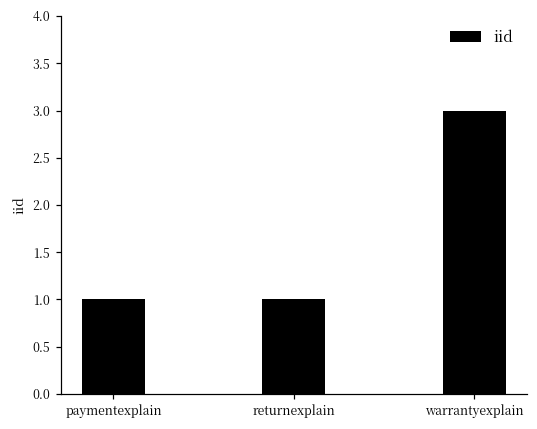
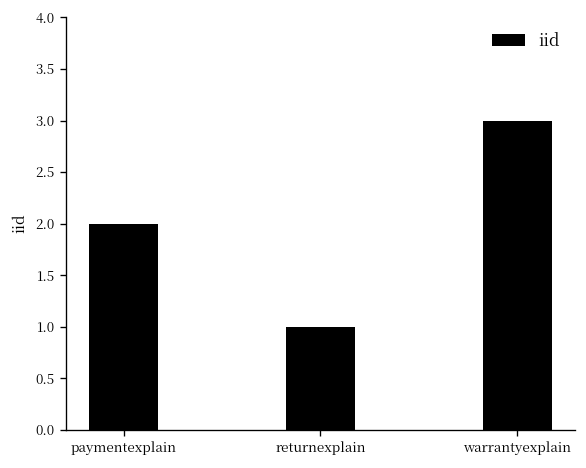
paymentexplain: 1 -> 2
